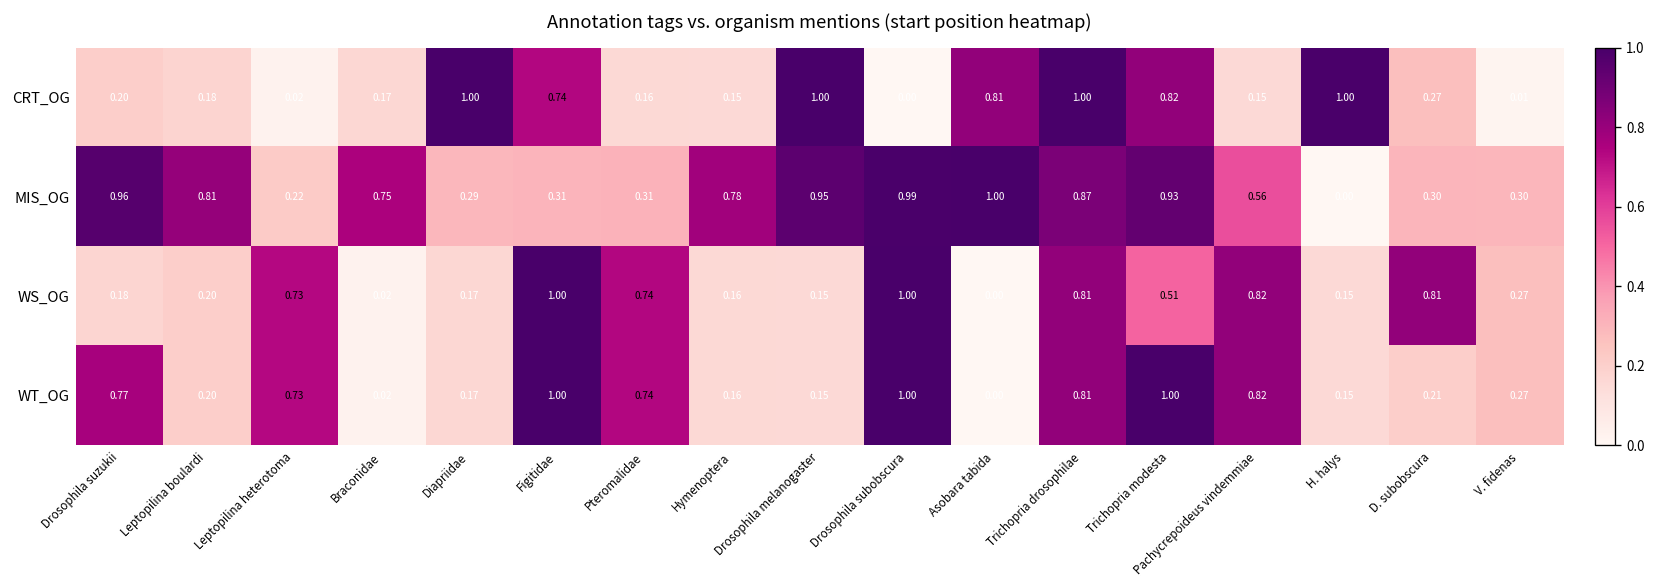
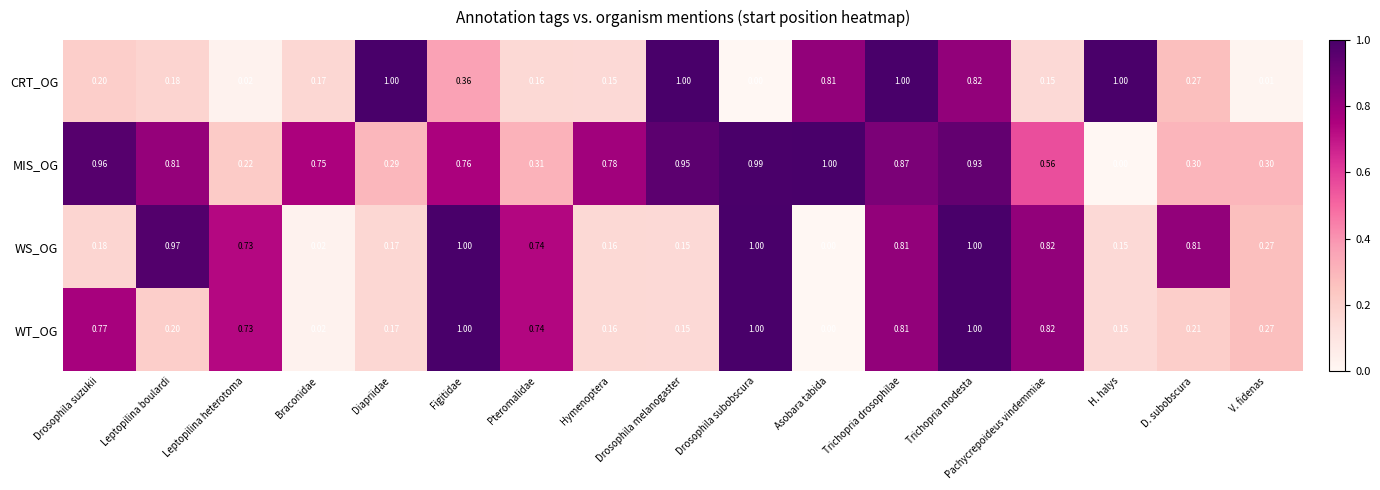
CRT_OG, Figitidae: 0.74 -> 0.36
MIS_OG, Figitidae: 0.31 -> 0.76
WS_OG, Leptopilina boulardi: 0.20 -> 0.97
WS_OG, Trichopria modesta: 0.51 -> 1.00
